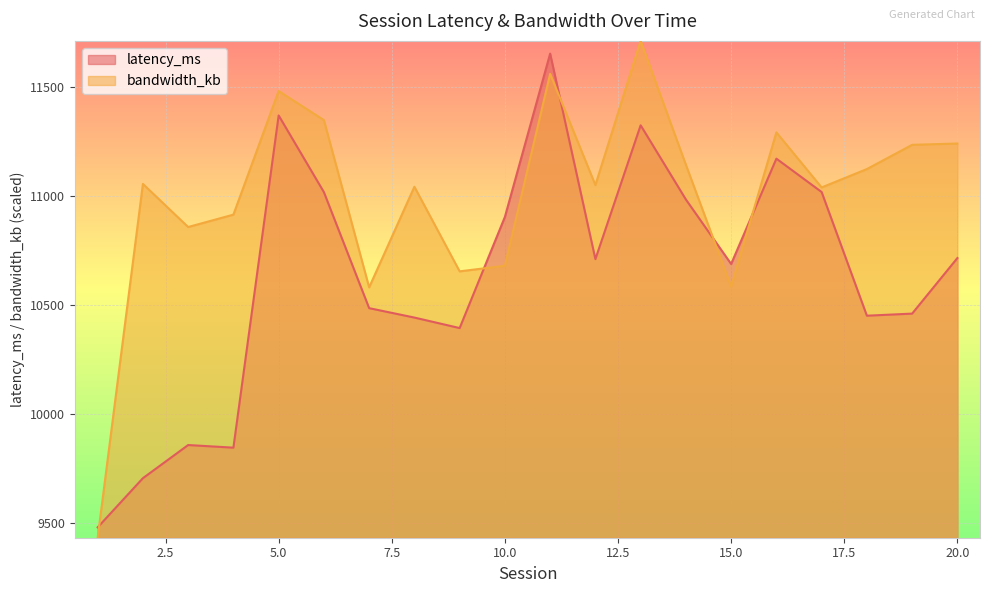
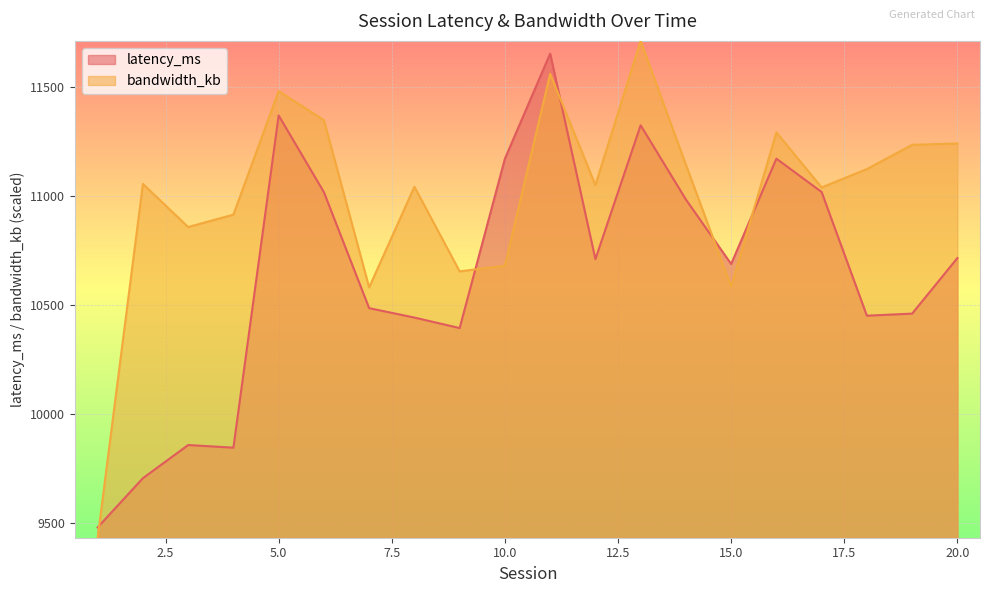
latency_ms, 10.0: 10900 -> 11170
